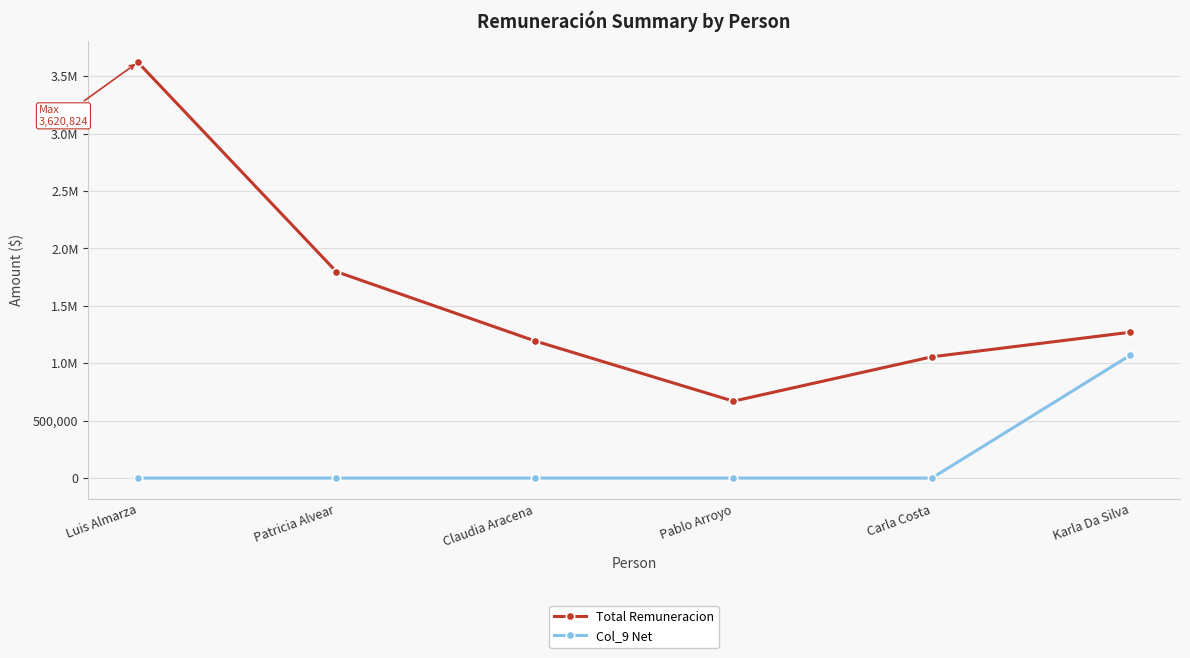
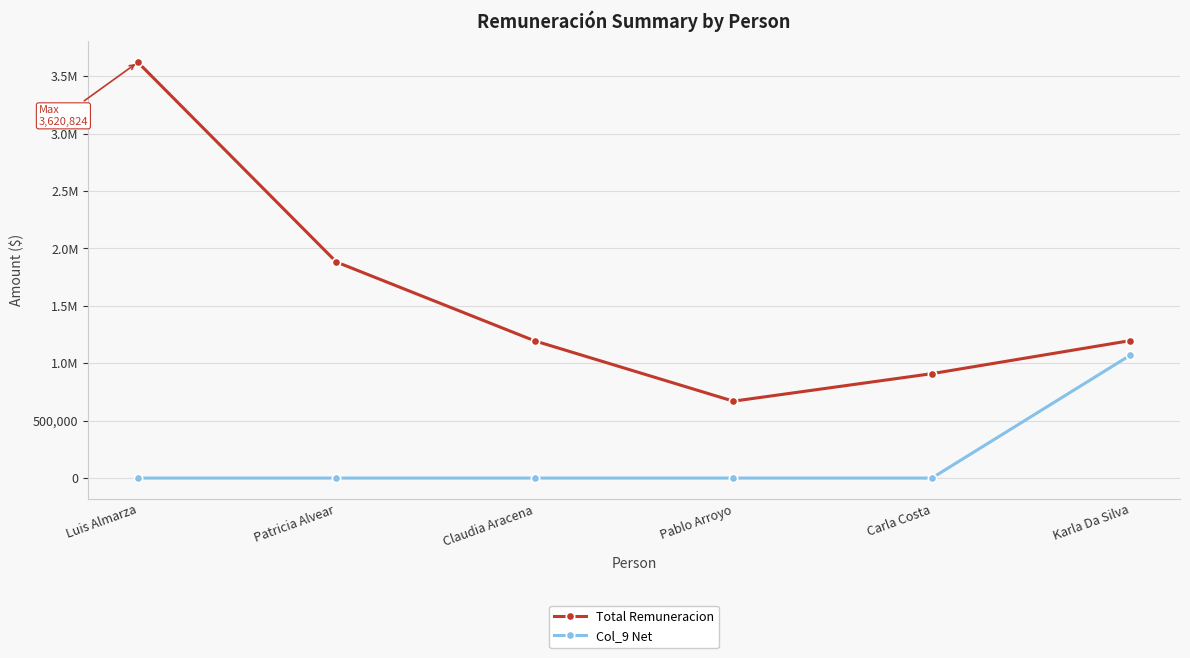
Total Remuneracion, Patricia Alvear: 1,800,000 -> 1,880,000
Total Remuneracion, Carla Costa: 1,060,000 -> 910,000
Total Remuneracion, Karla Da Silva: 1,270,000 -> 1,200,000
